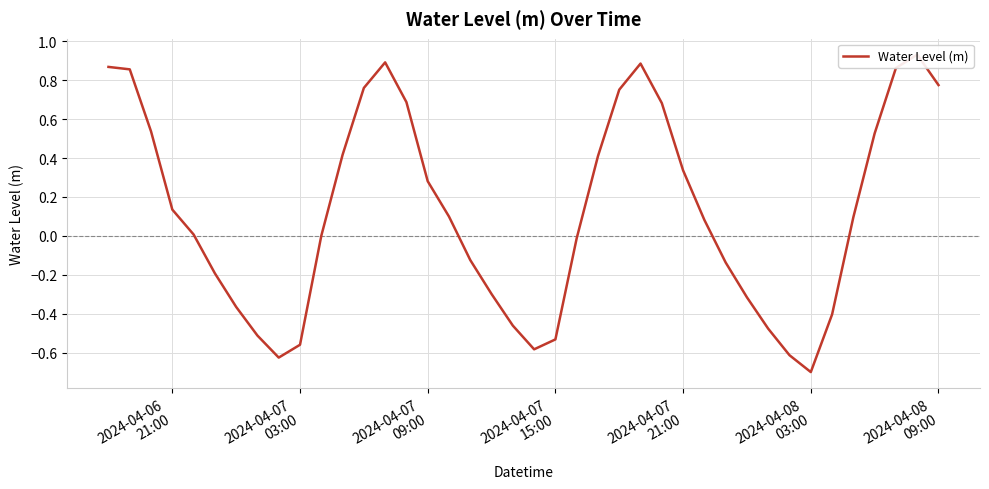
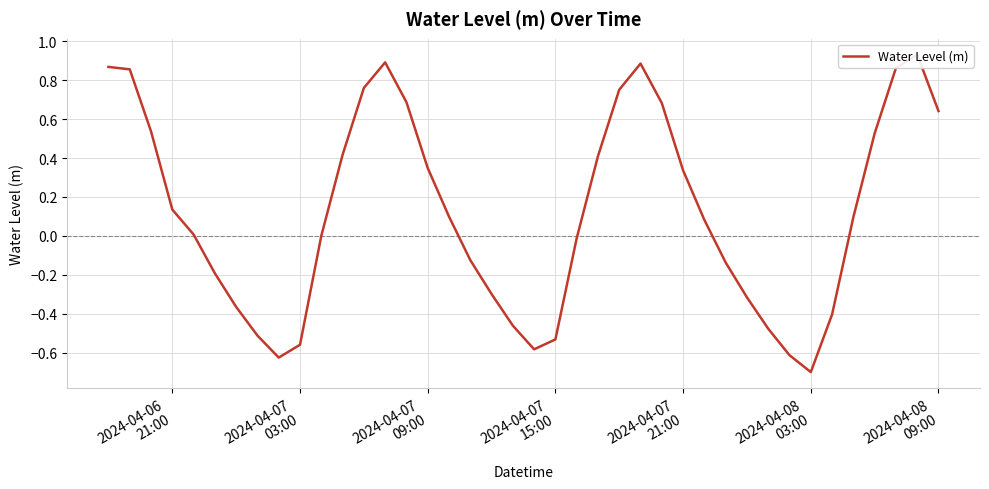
2024-04-07 09:00: 0.28 -> 0.35
2024-04-08 09:00: 0.77 -> 0.64
